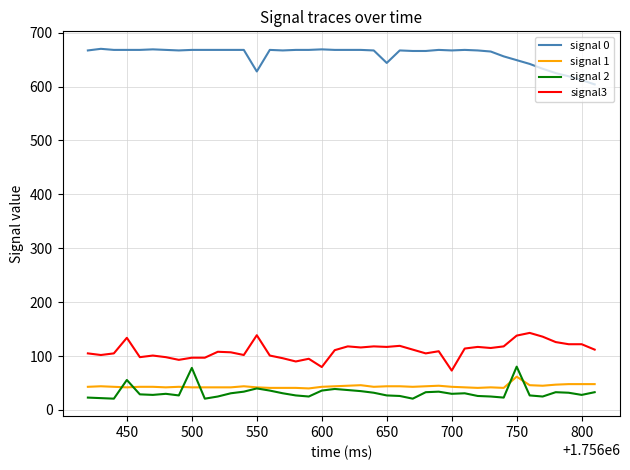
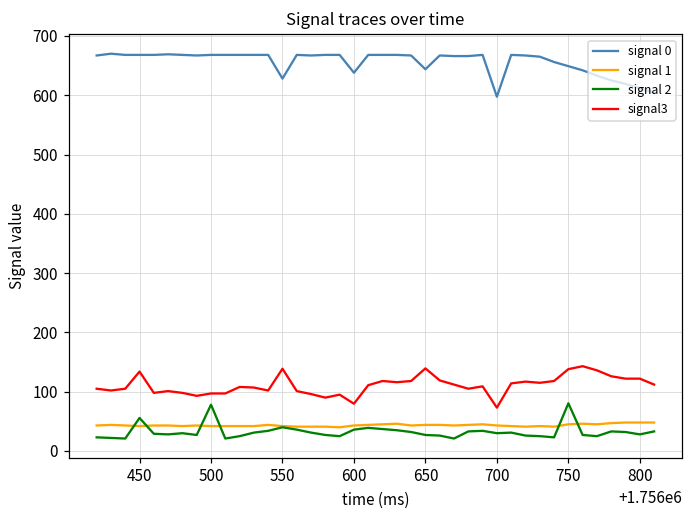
signal 0, 600: 670 -> 640
signal3, 650: 120 -> 140
signal 0, 700: 670 -> 600
signal 1, 750: 60 -> 50
